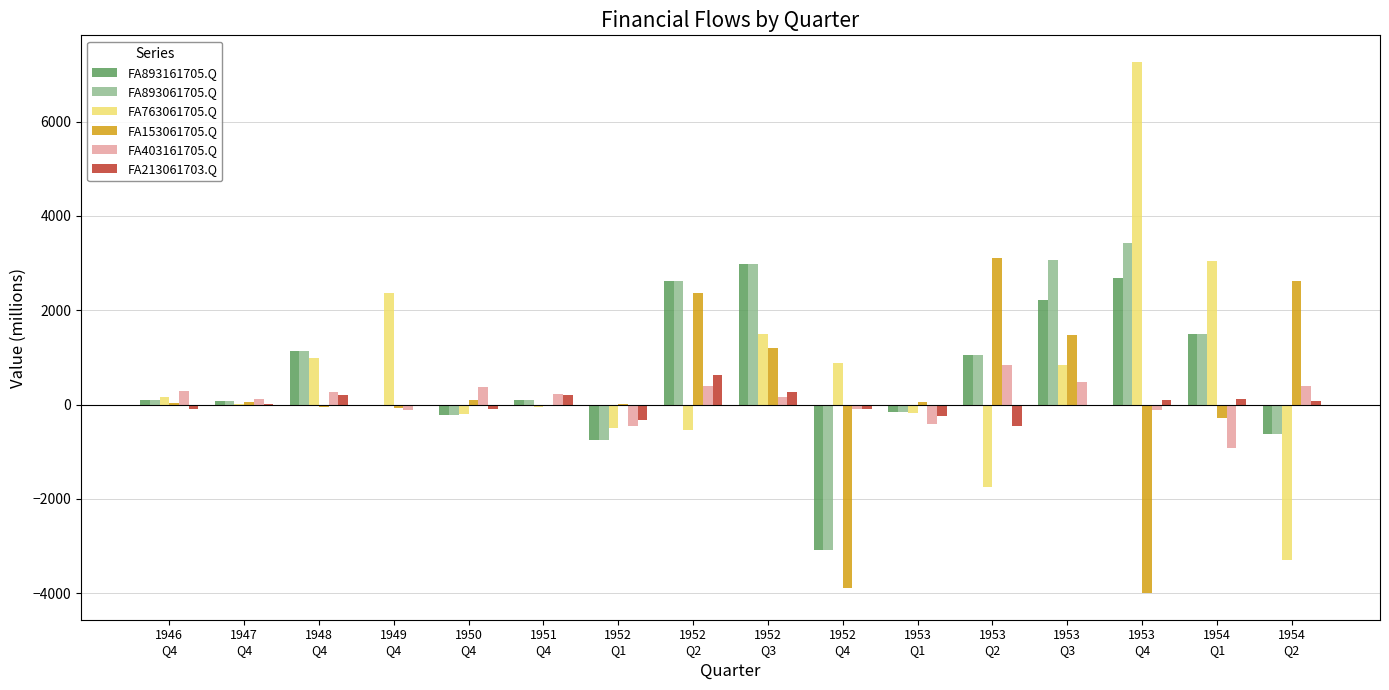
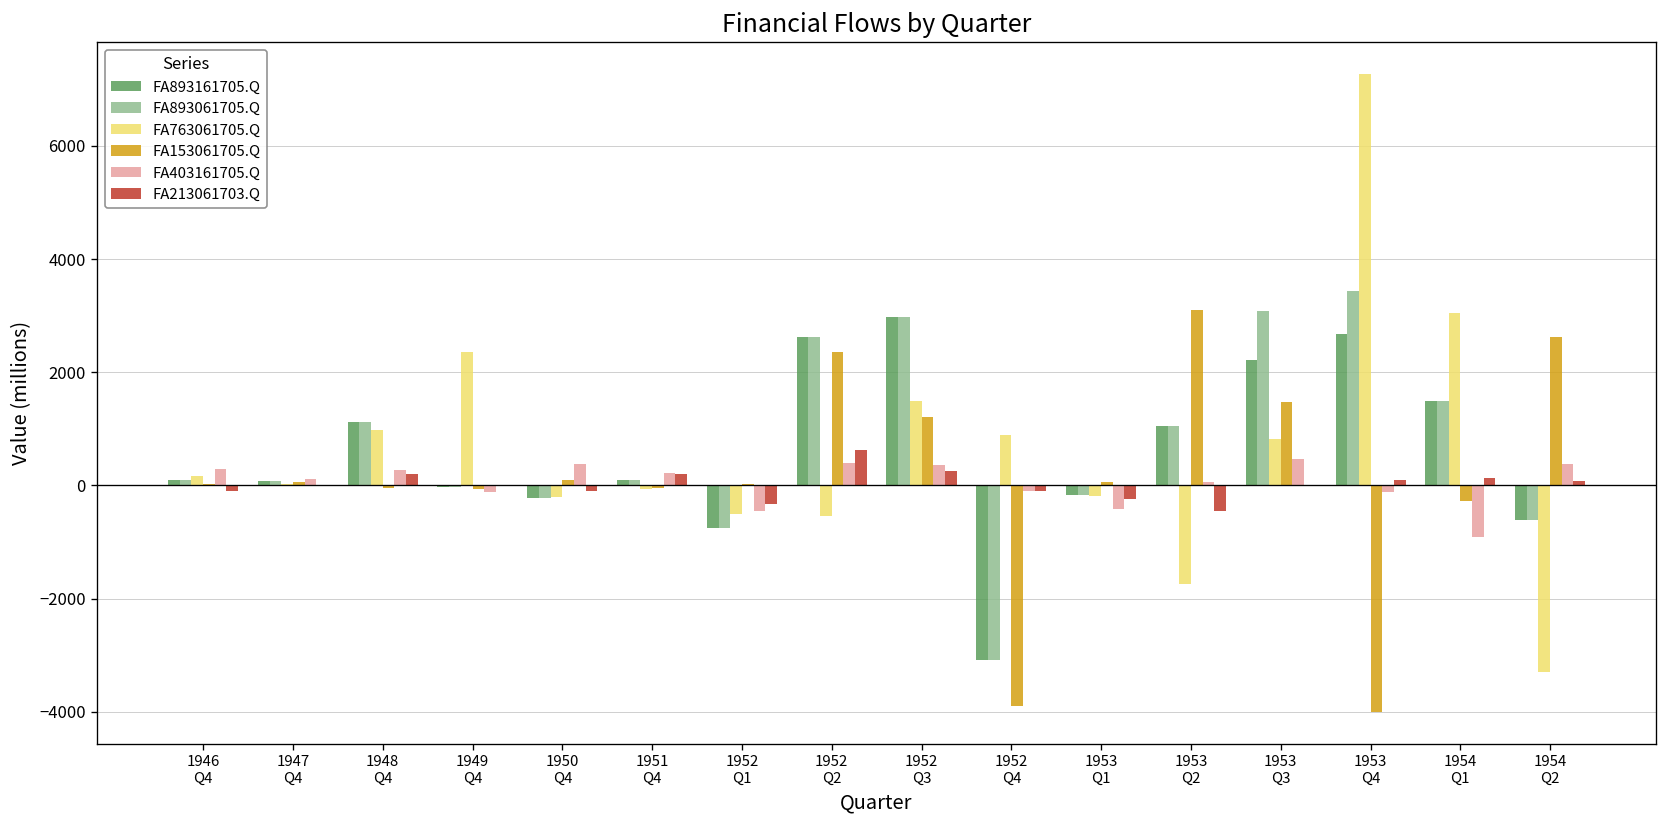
FA403161705.Q, 1952 Q3: 200 -> 400
FA403161705.Q, 1953 Q2: 800 -> 100
